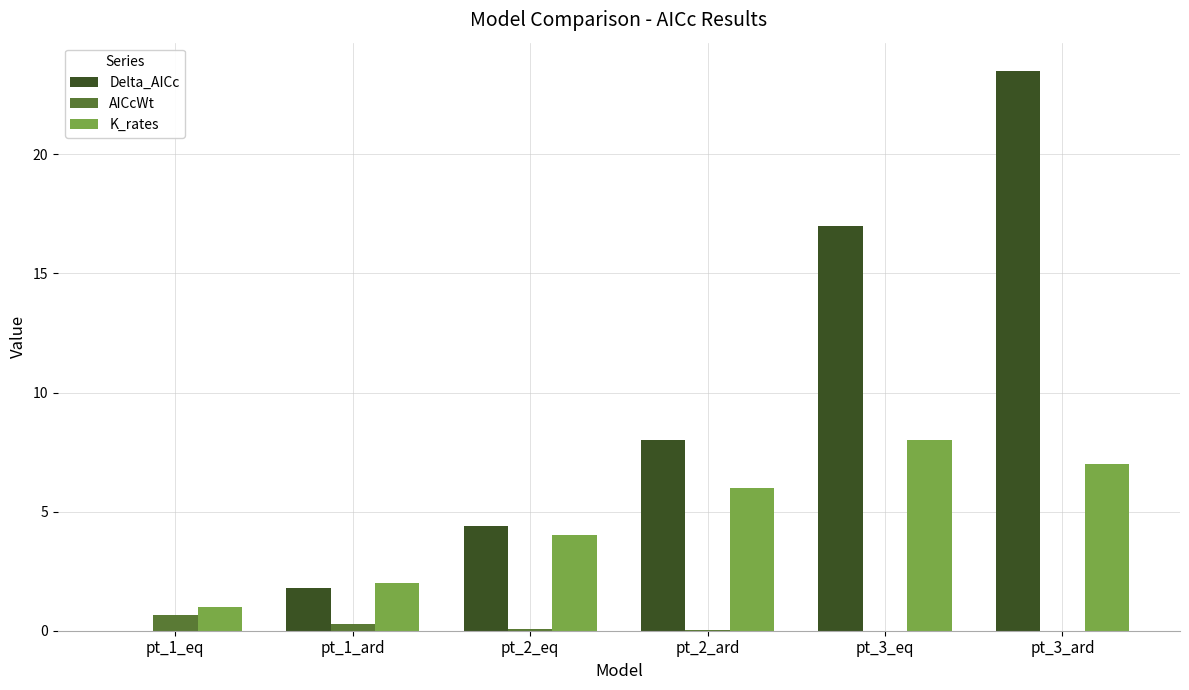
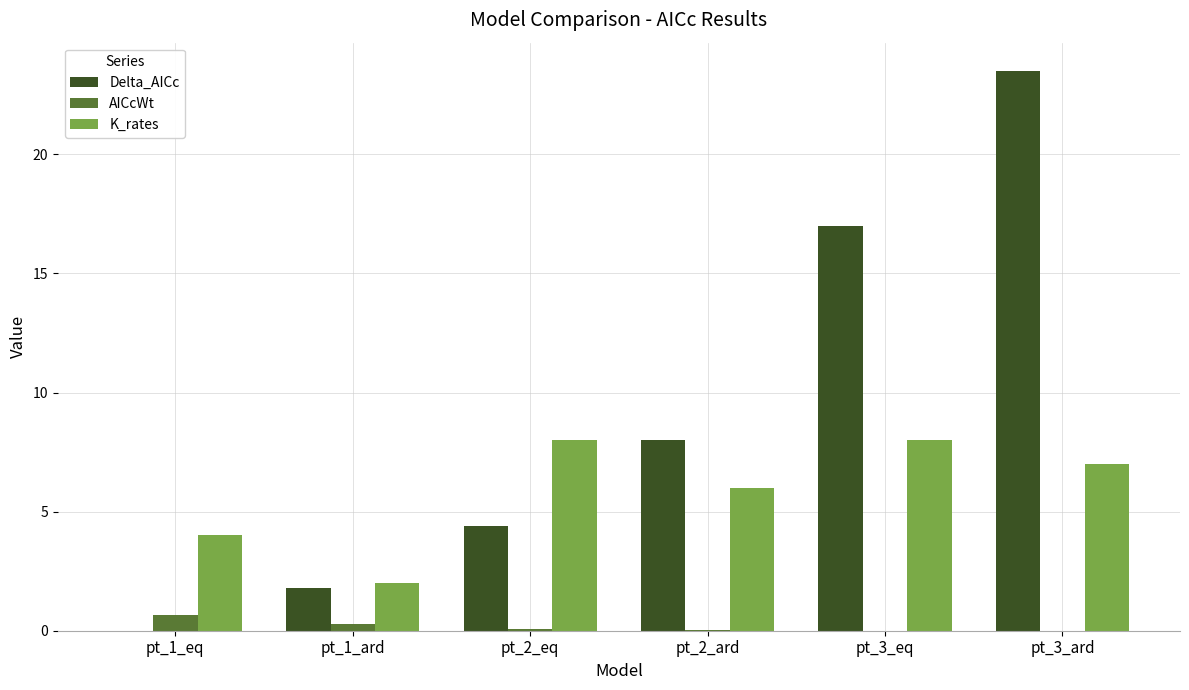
K_rates, pt_1_eq: 1 -> 4
K_rates, pt_2_eq: 4 -> 8
